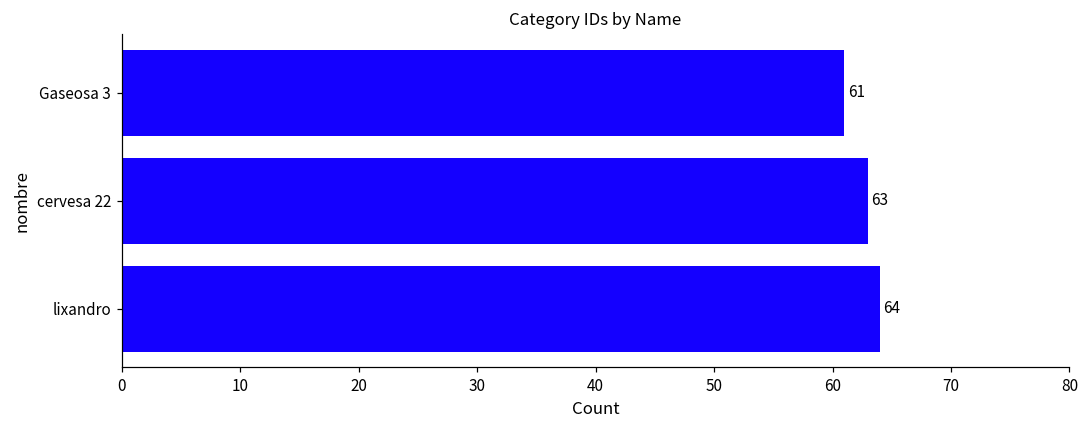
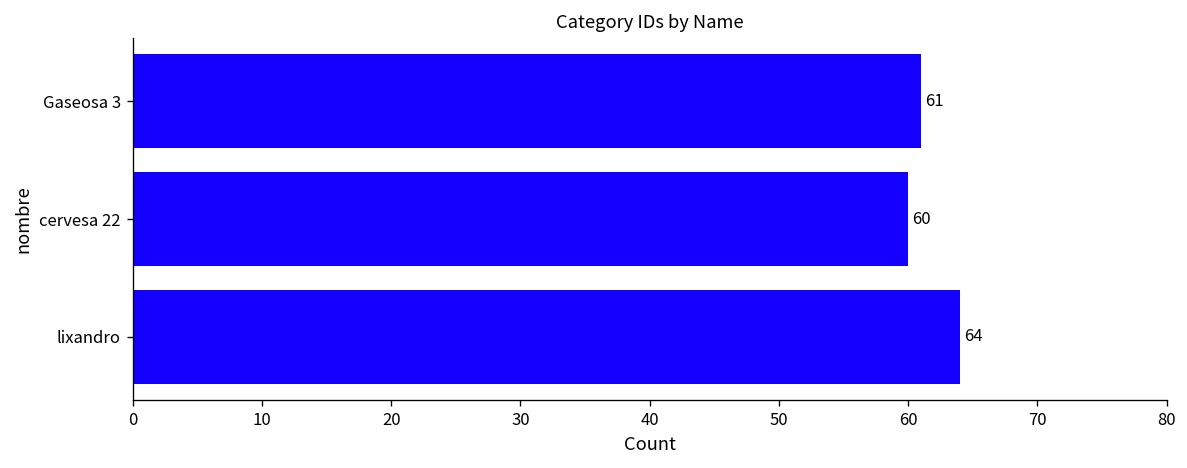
cervesa 22: 63 -> 60
